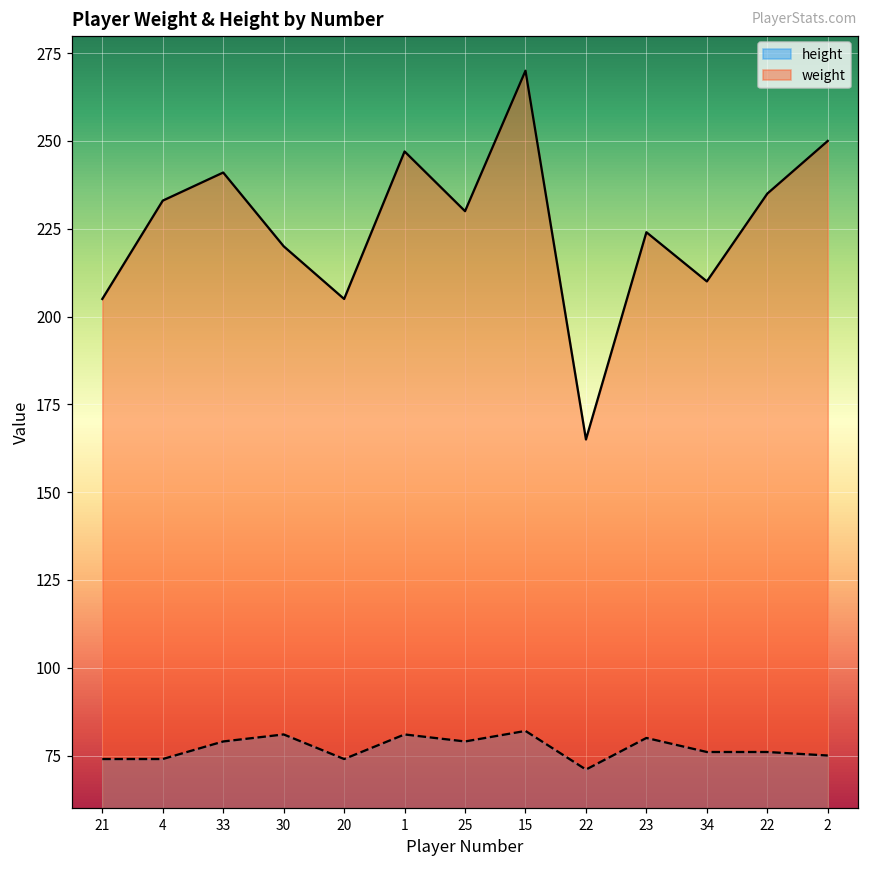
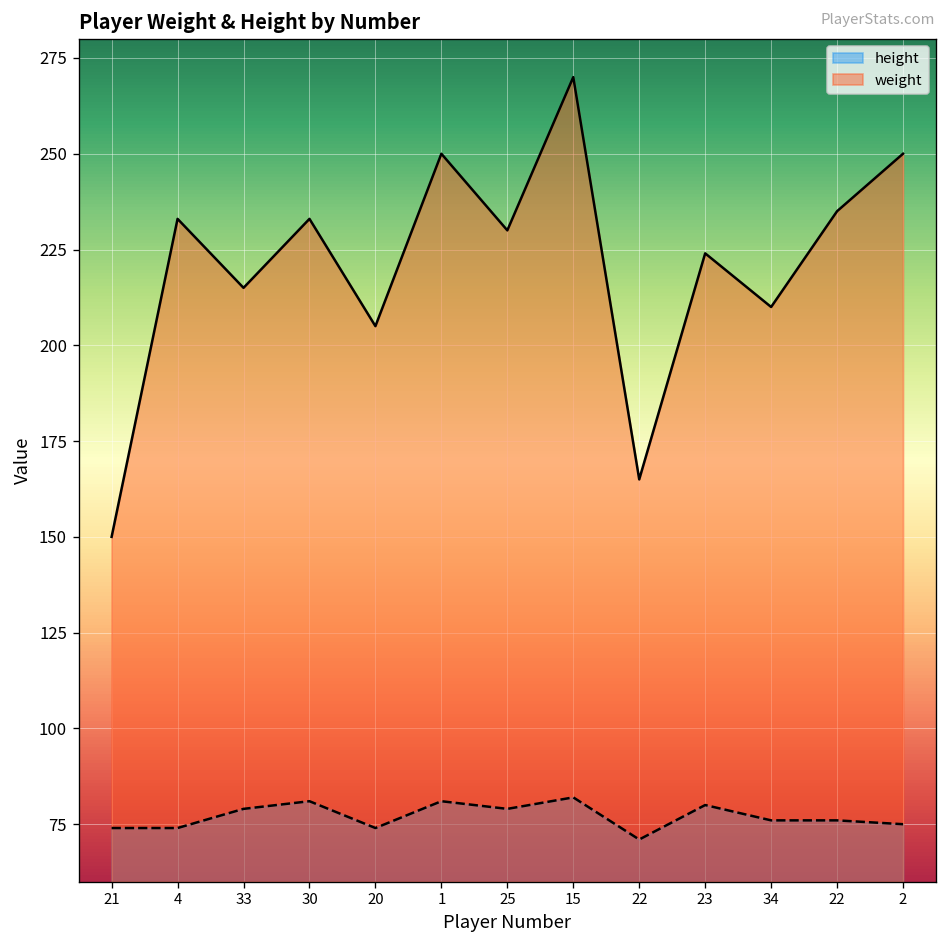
weight, 21: 205 -> 150
weight, 33: 241 -> 215
weight, 30: 220 -> 233
weight, 1: 247 -> 250
